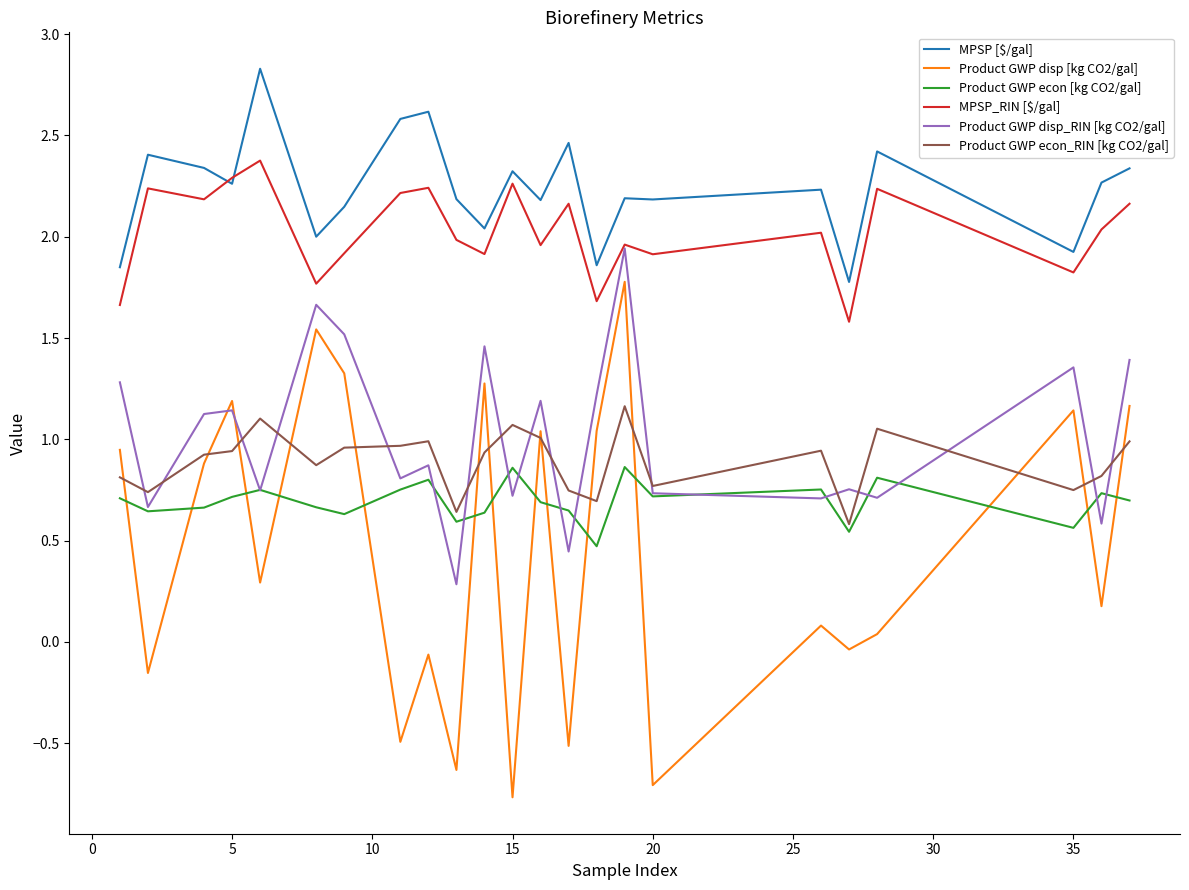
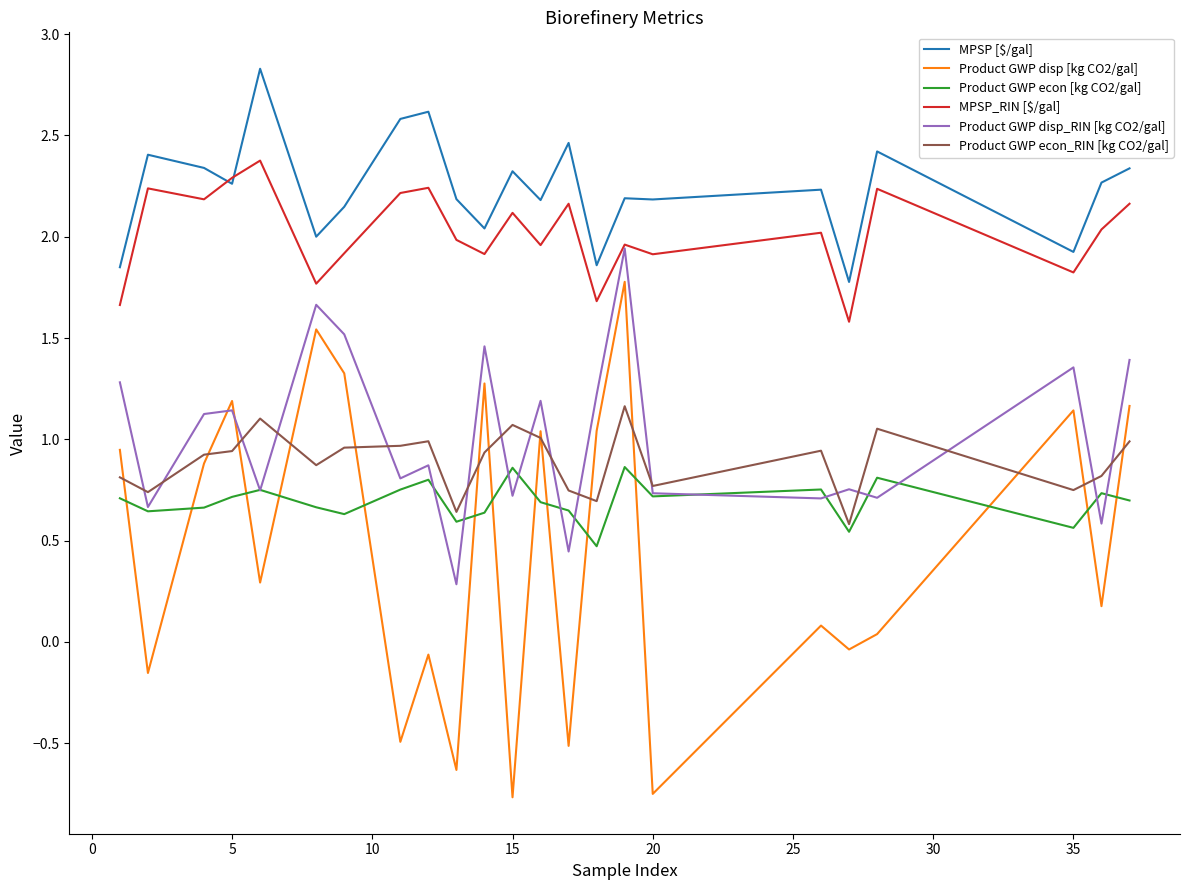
MPSP_RIN [$/gal], 15: 2.26 -> 2.12
Product GWP disp [kg CO2/gal], 20: -0.71 -> -0.75
